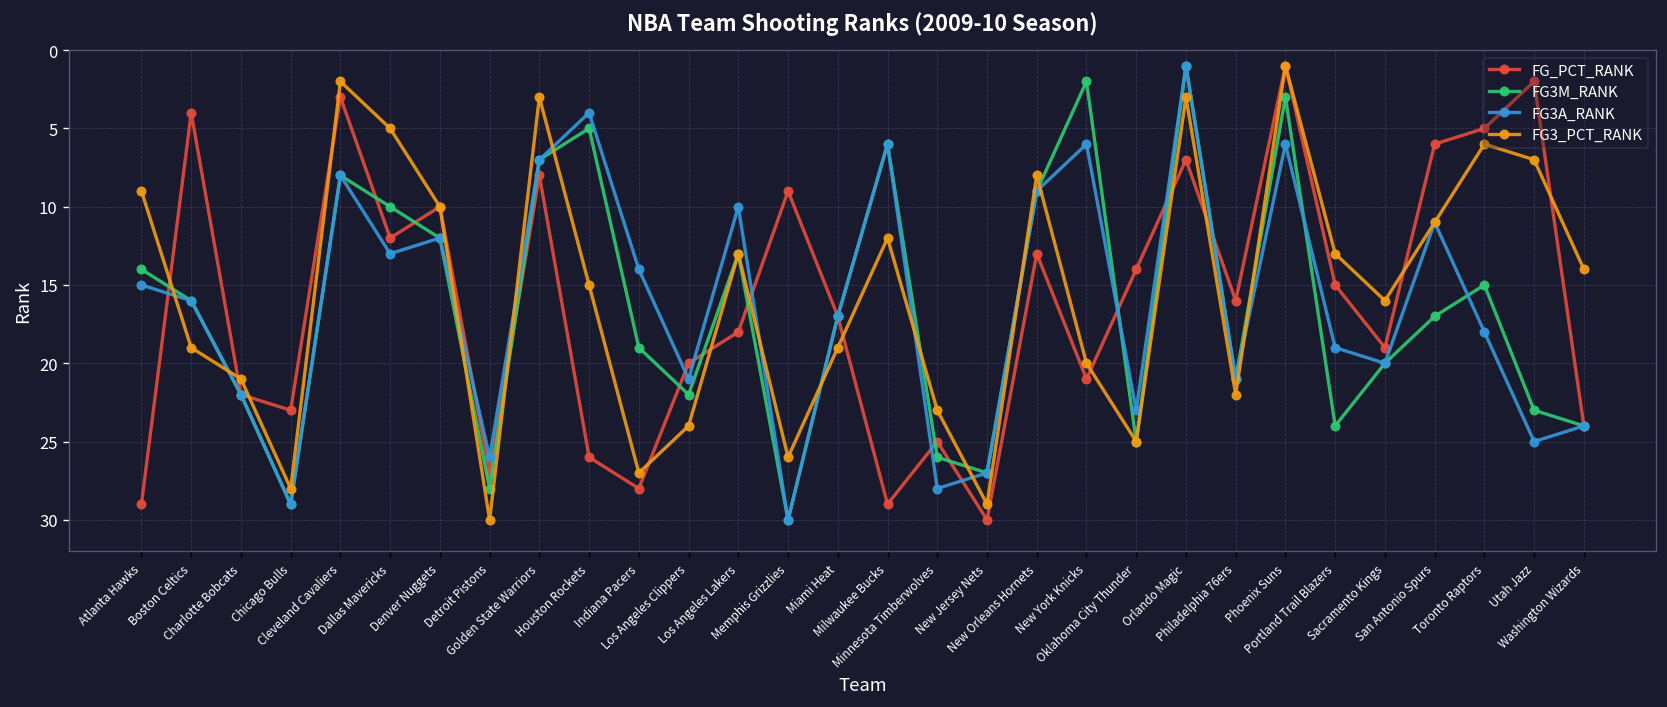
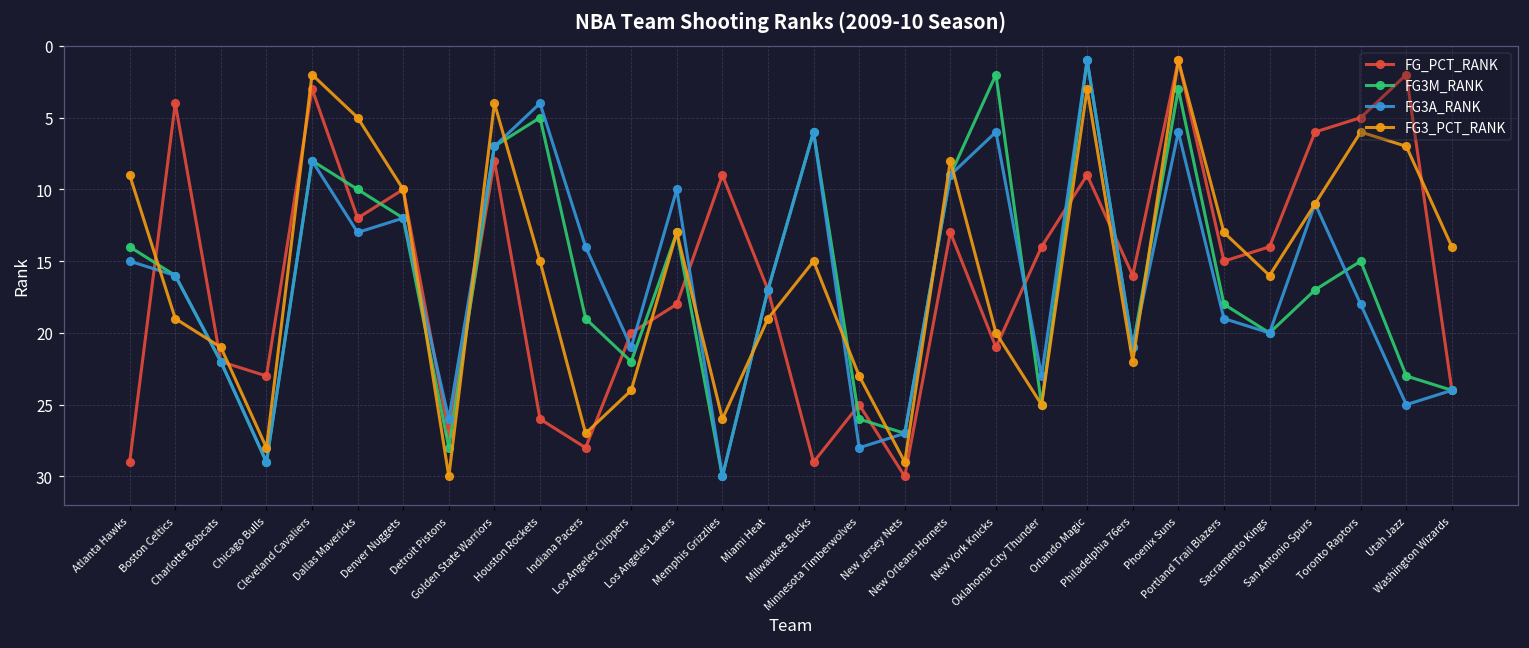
FG3_PCT_RANK, Golden State Warriors: 3 -> 4
FG3_PCT_RANK, Milwaukee Bucks: 12 -> 15
FG_PCT_RANK, Orlando Magic: 7 -> 9
FG3M_RANK, Portland Trail Blazers: 24 -> 18
FG_PCT_RANK, Sacramento Kings: 19 -> 14
